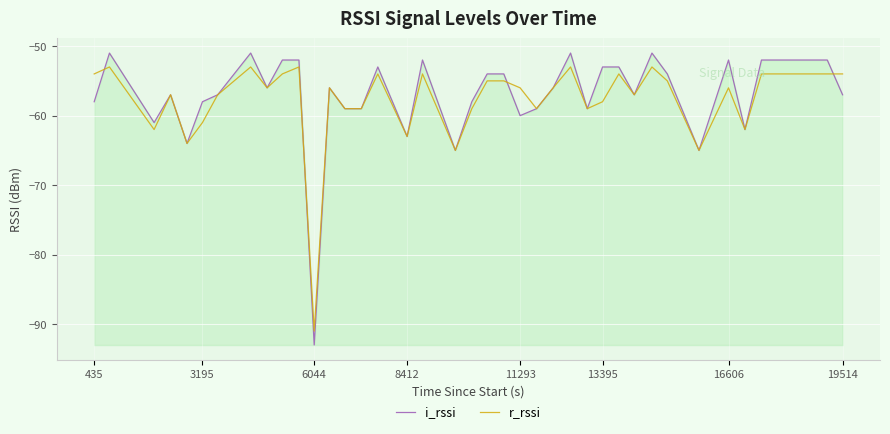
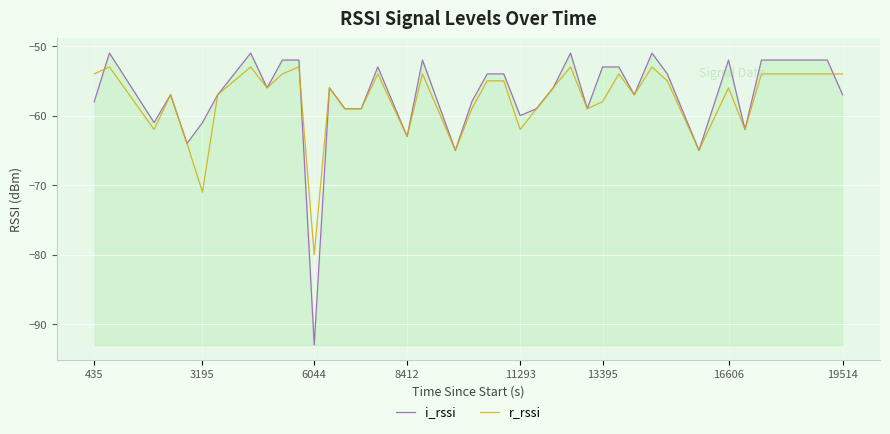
i_rssi, 3195: -58 -> -61
r_rssi, 3195: -61 -> -71
r_rssi, 6044: -91 -> -80
r_rssi, 11293: -56 -> -62
